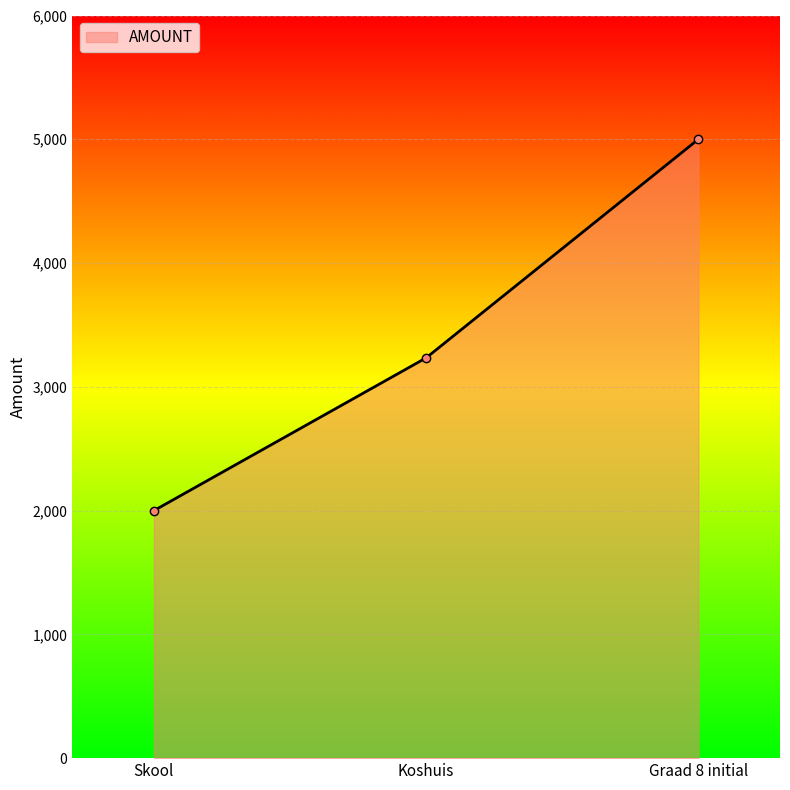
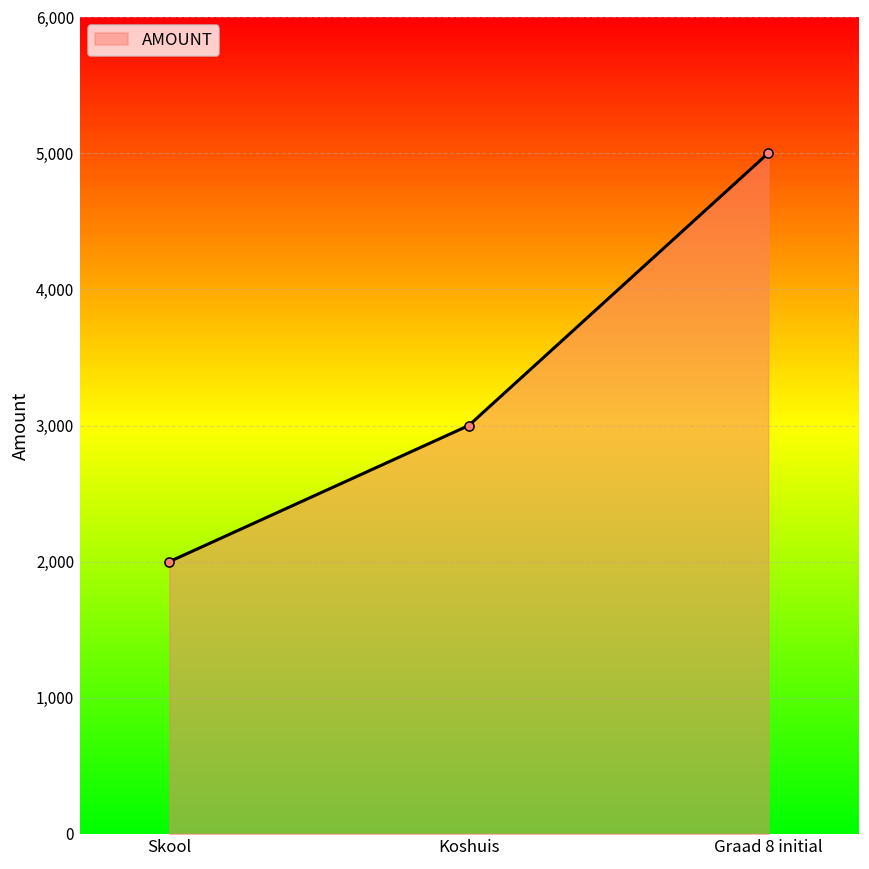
Koshuis: 3,230 -> 3,000
